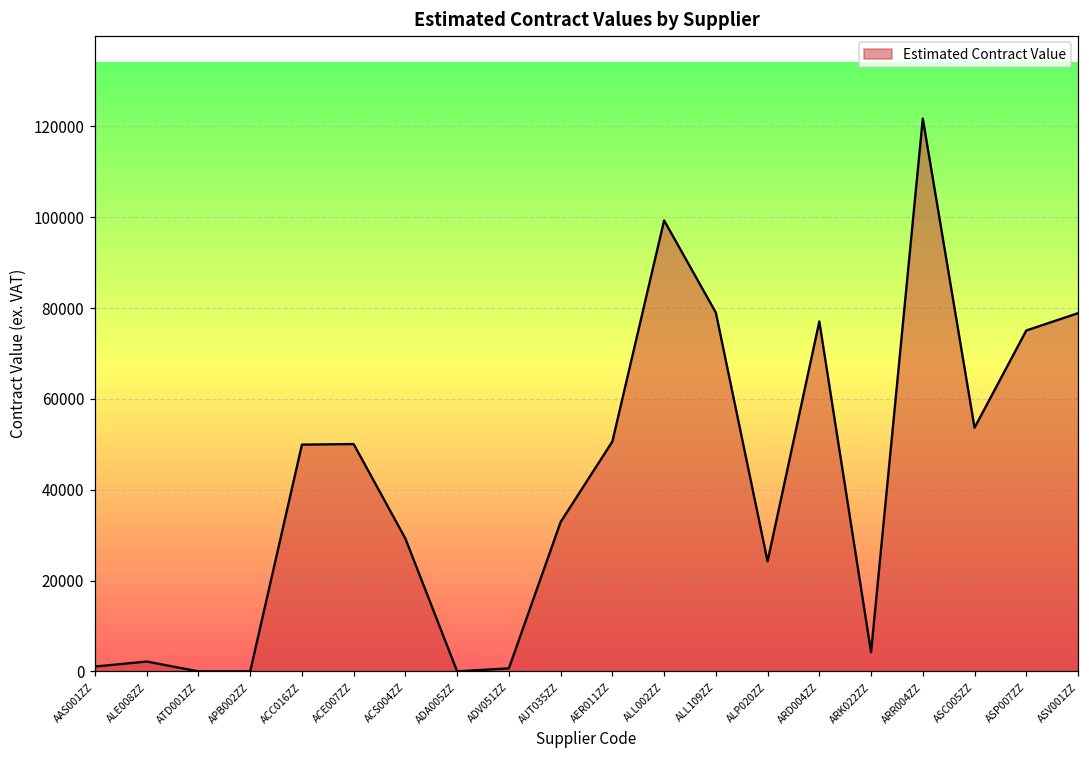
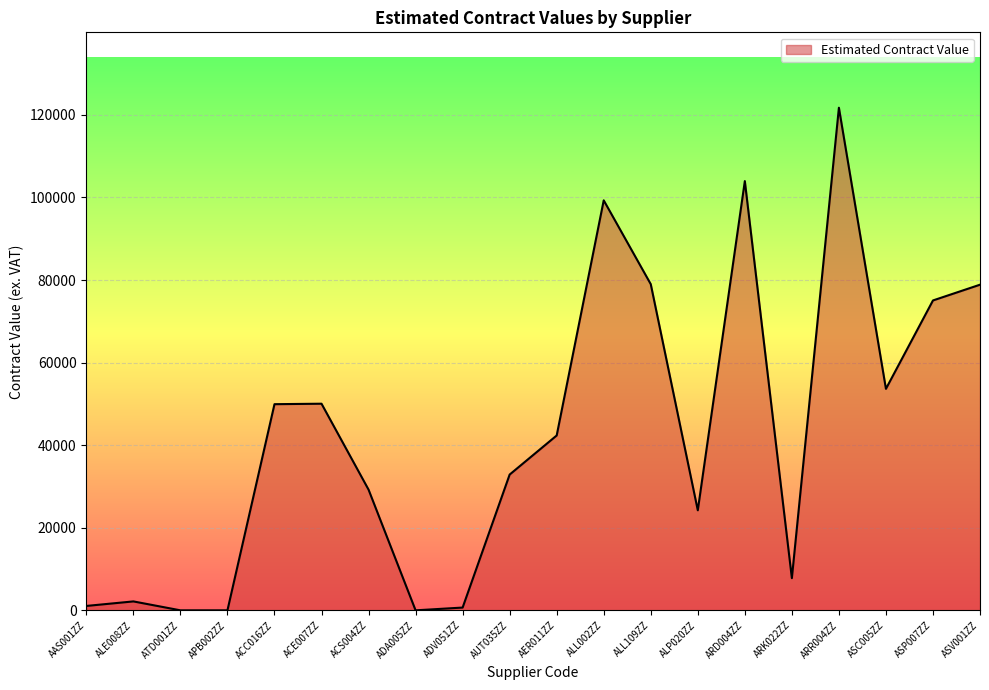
AER011ZZ: 51000 -> 42000
ARD004ZZ: 77000 -> 104000
ARK022ZZ: 4000 -> 8000
